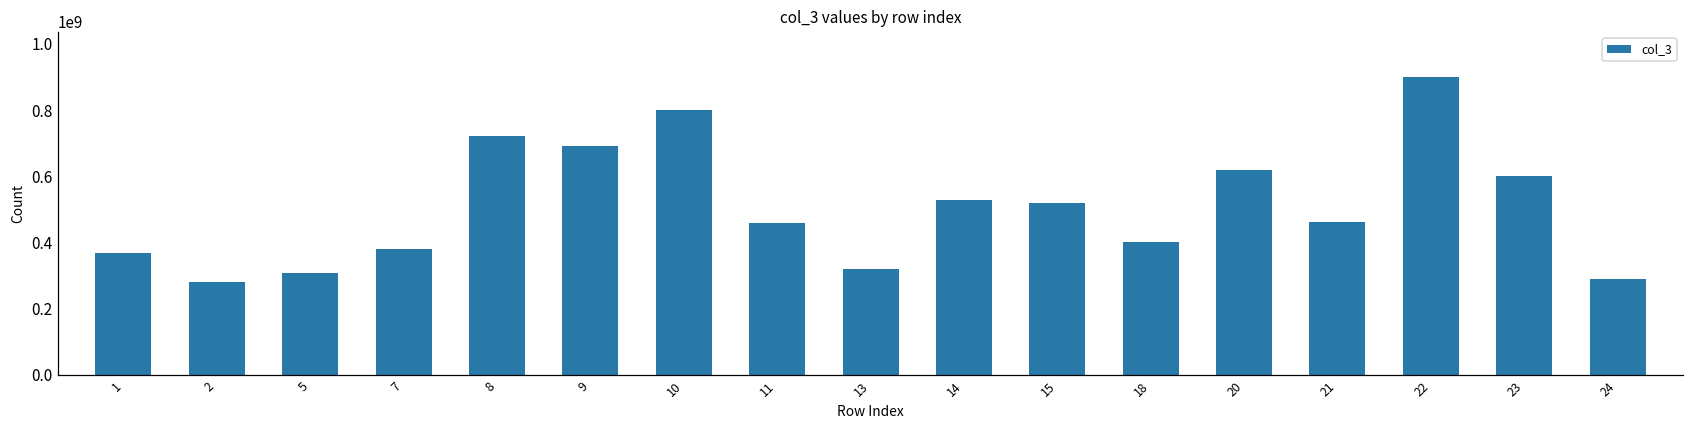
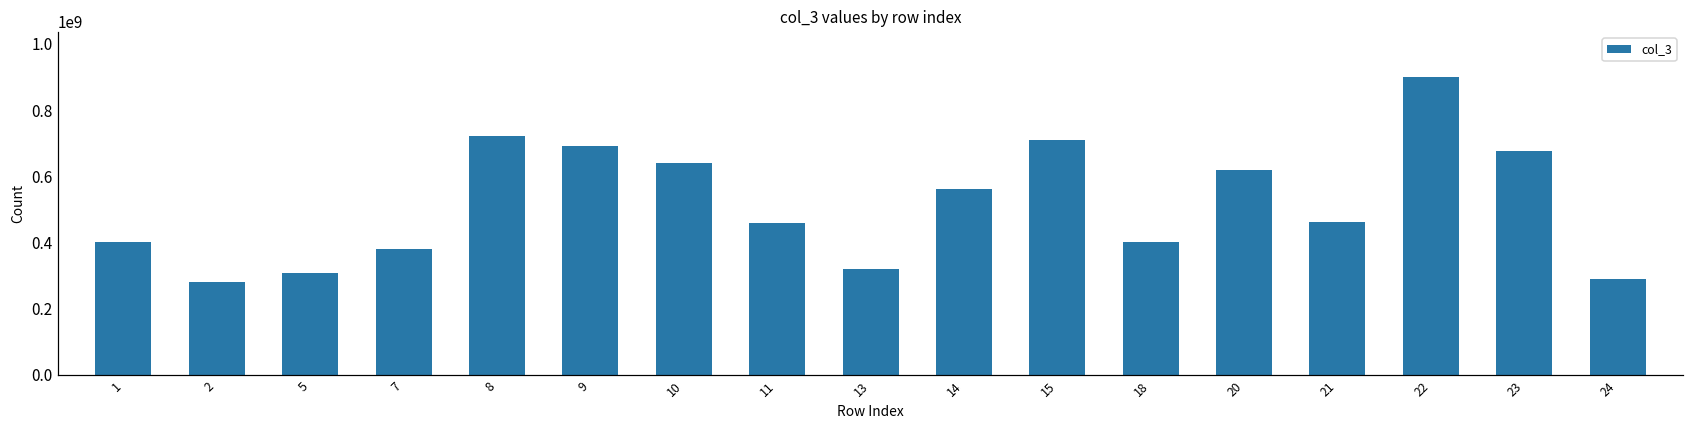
1: 370000000 -> 400000000
10: 800000000 -> 640000000
14: 530000000 -> 560000000
15: 520000000 -> 710000000
23: 600000000 -> 680000000
